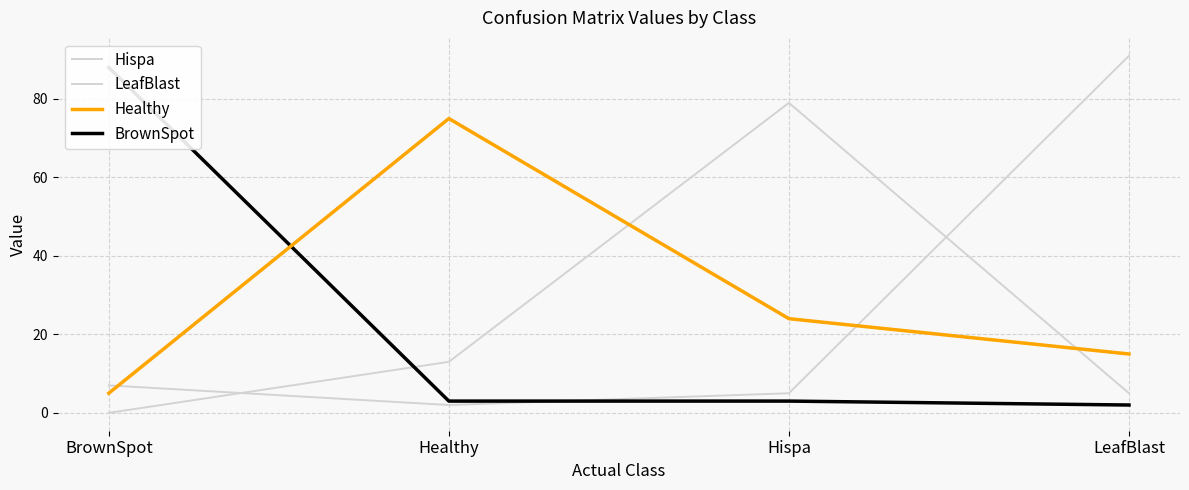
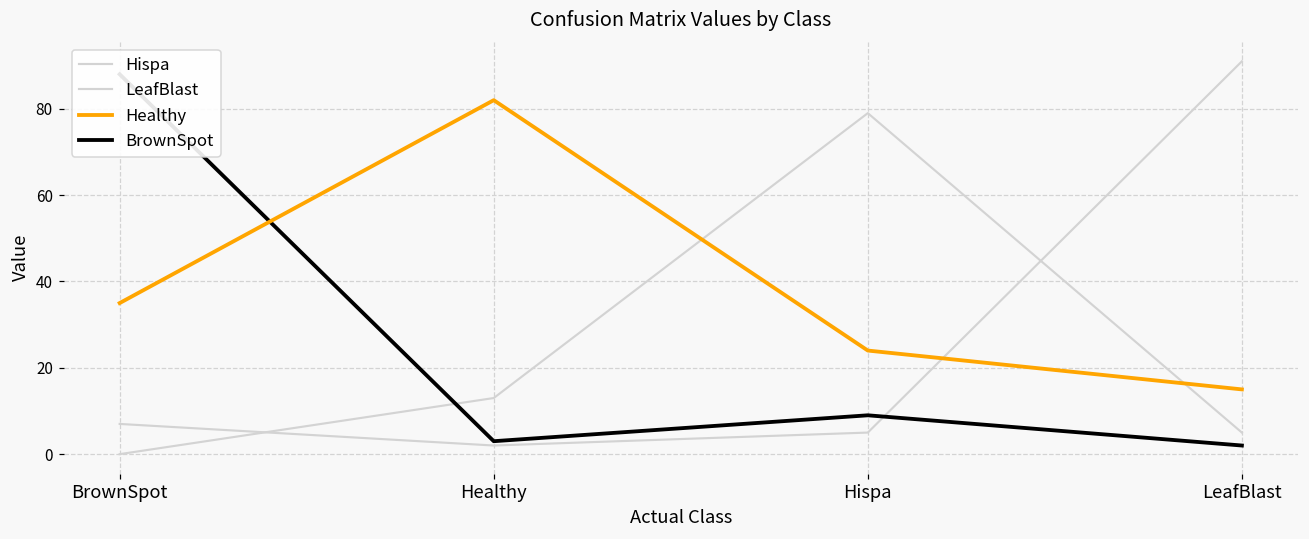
Healthy, BrownSpot: 5 -> 35
Healthy, Healthy: 75 -> 82
BrownSpot, Hispa: 3 -> 9
